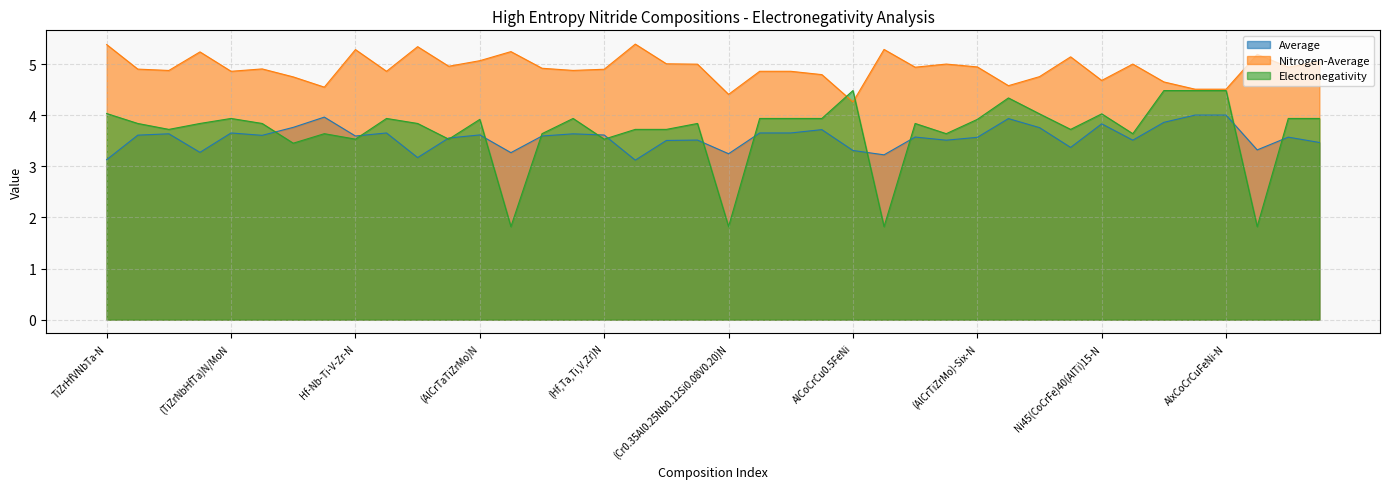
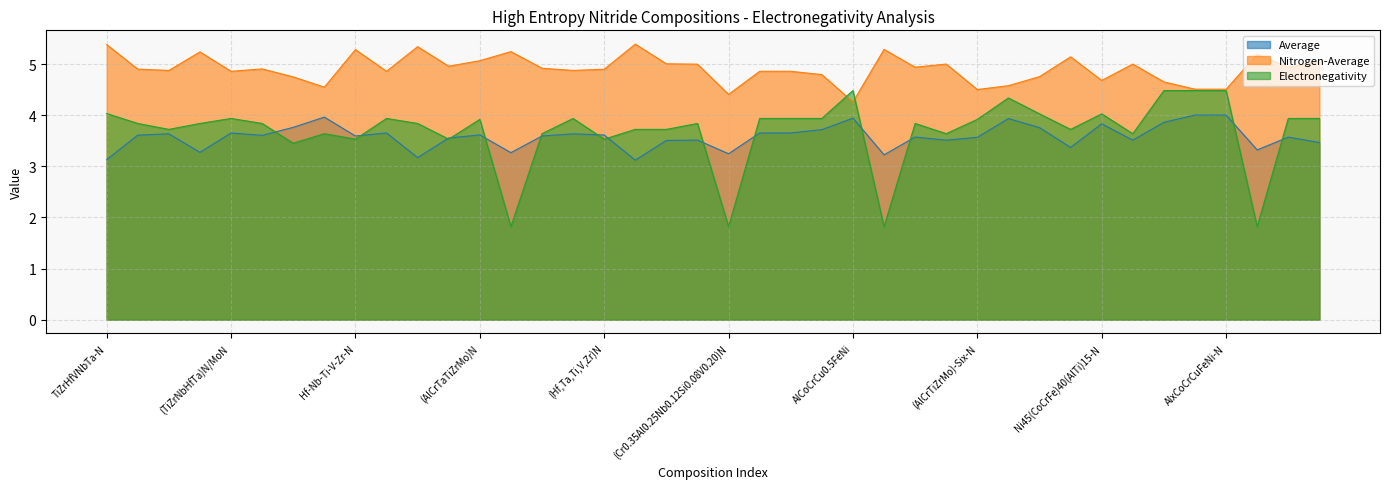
Average, AlCoCrCu0.5FeNi: 3.3 -> 3.9
Nitrogen-Average, (AlCrTiZrMo)-Six-N: 4.9 -> 4.5
